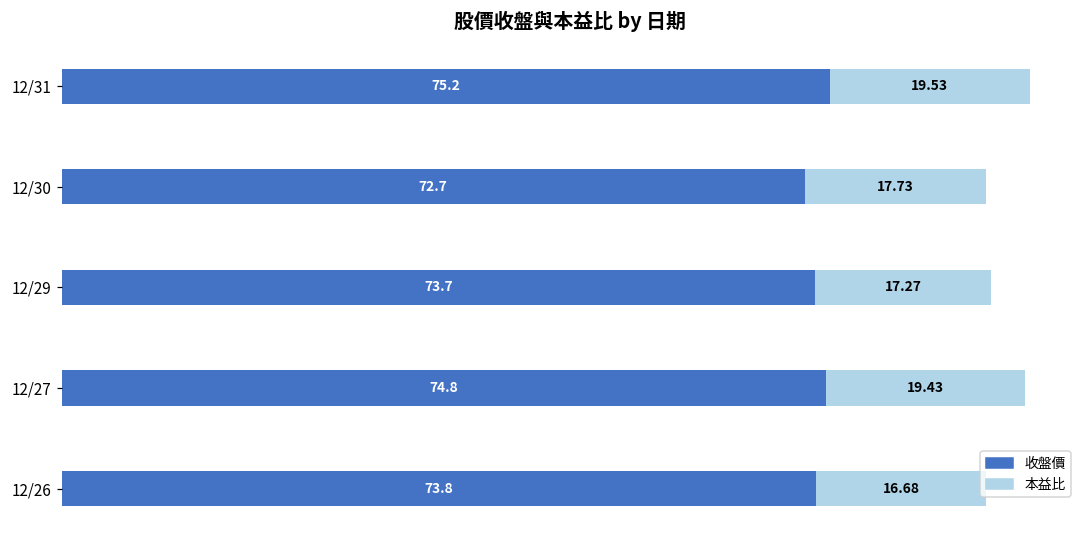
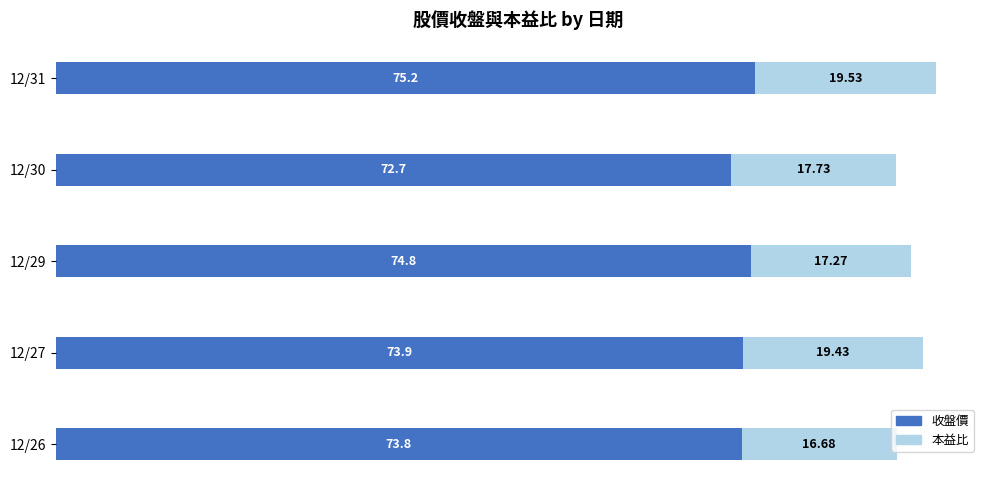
收盤價, 12/29: 73.7 -> 74.8
收盤價, 12/27: 74.8 -> 73.9
